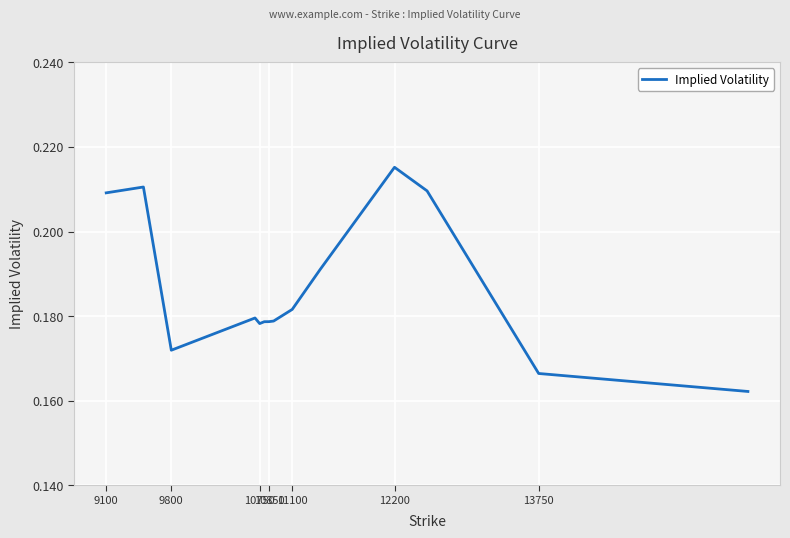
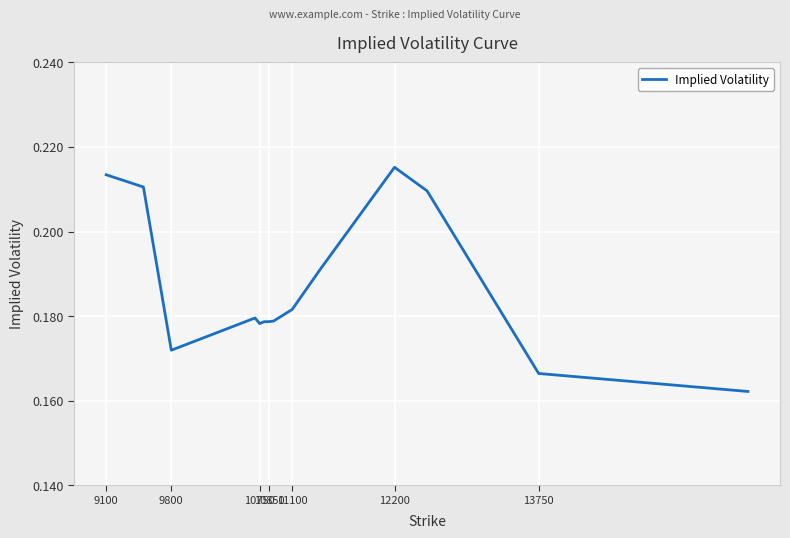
9100: 0.209 -> 0.213
